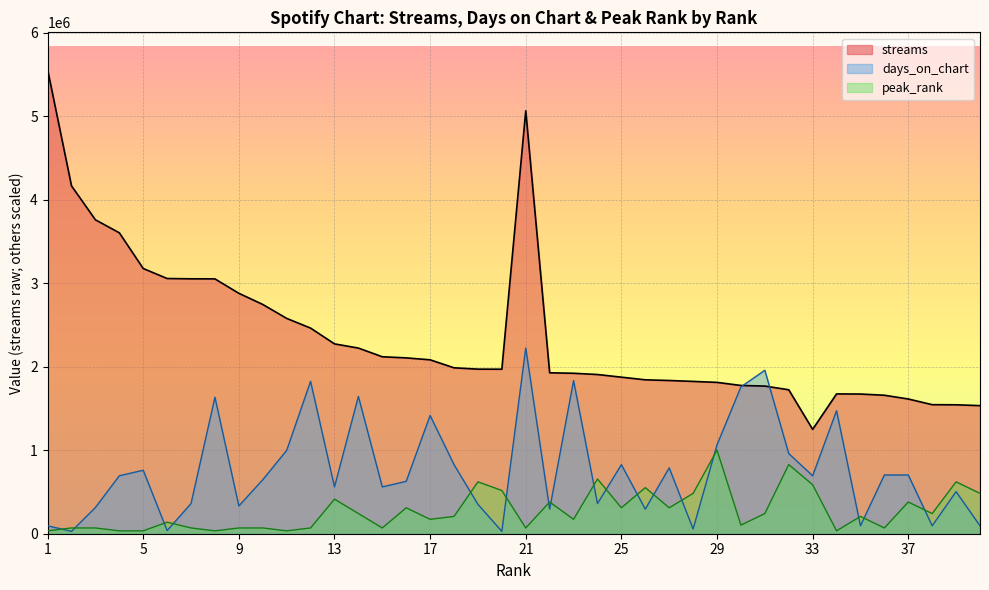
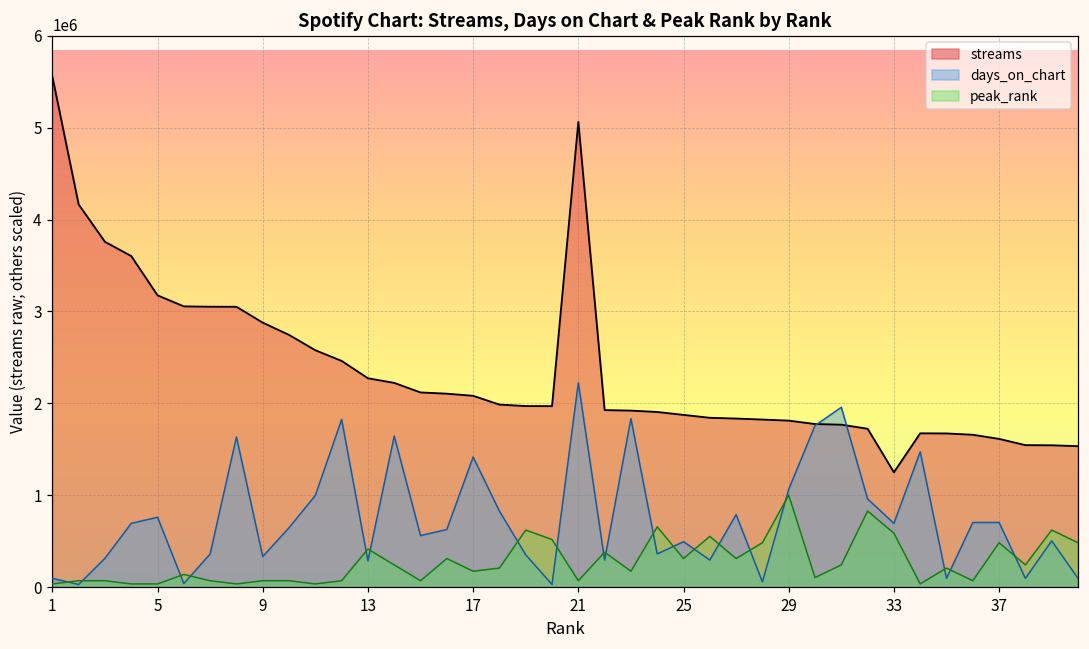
days_on_chart, 13: 600000 -> 300000
days_on_chart, 25: 800000 -> 500000
peak_rank, 37: 400000 -> 500000
